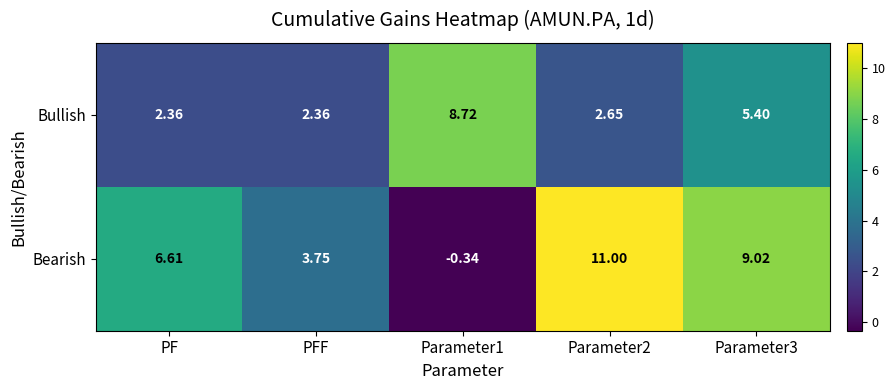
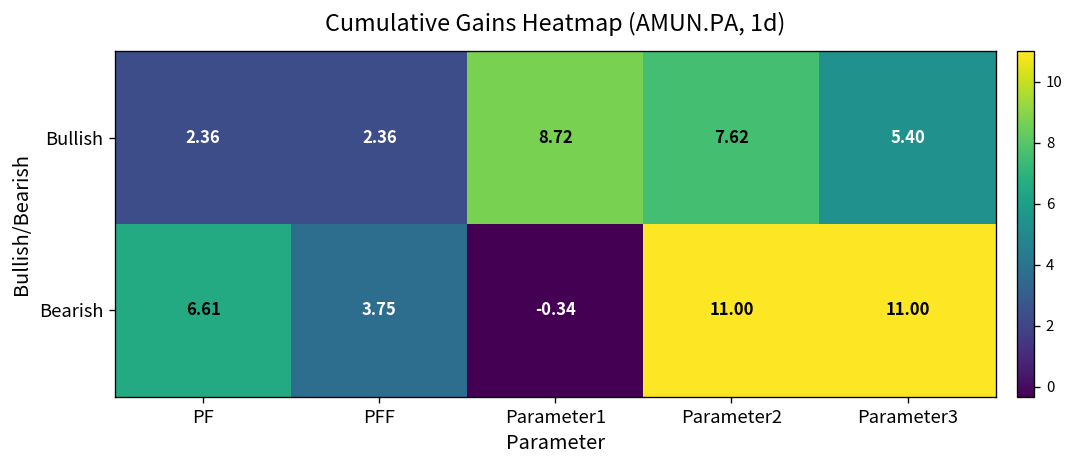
Bullish, Parameter2: 2.65 -> 7.62
Bearish, Parameter3: 9.02 -> 11.00
